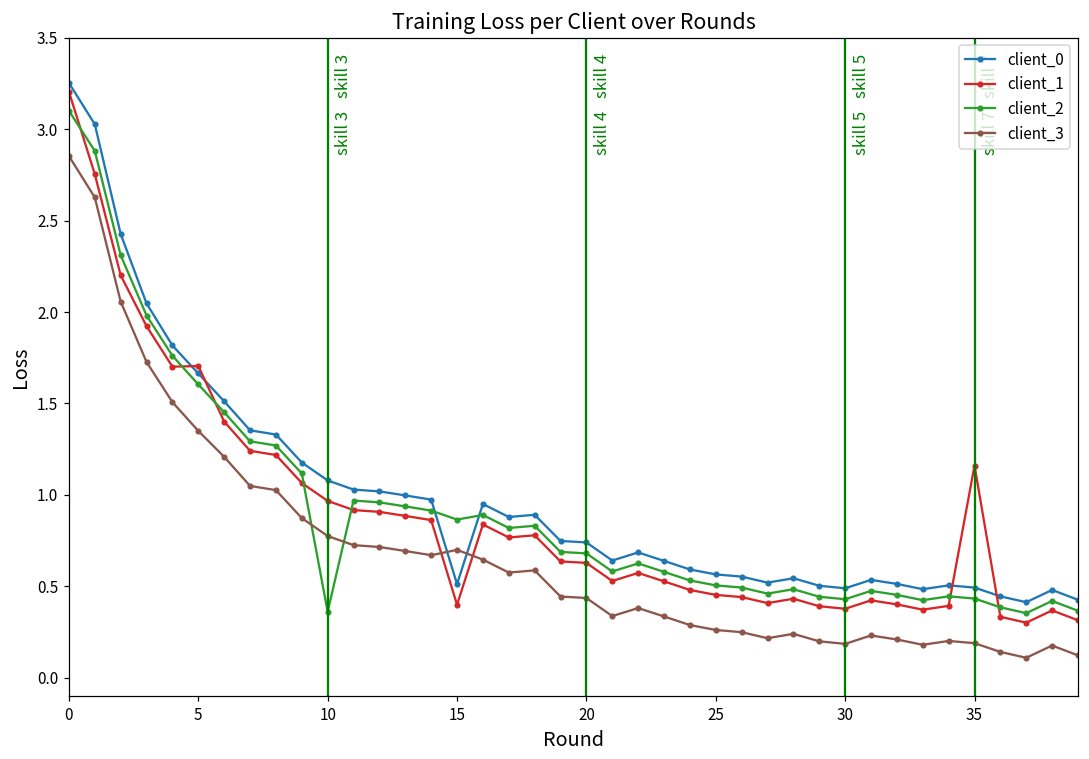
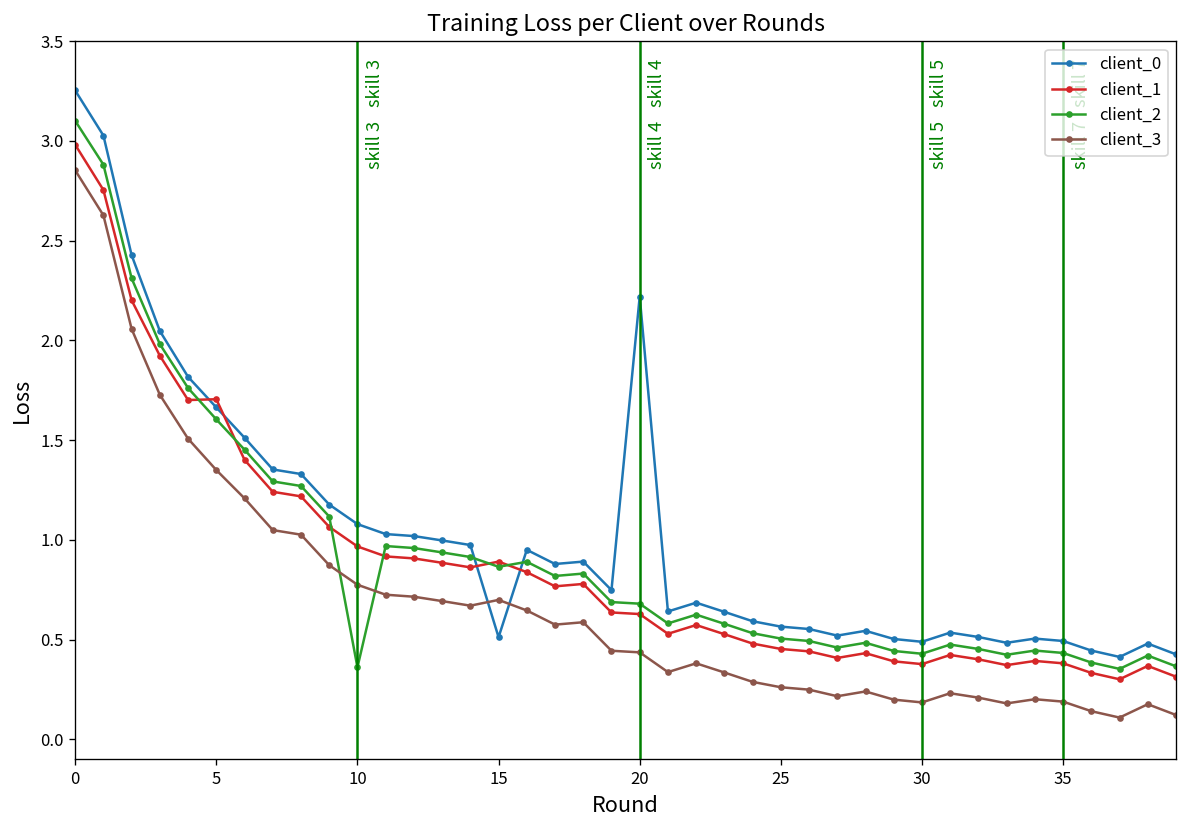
client_1, 0: 3.21 -> 2.98
client_1, 15: 0.40 -> 0.89
client_0, 20: 0.74 -> 2.22
client_1, 35: 1.16 -> 0.38
